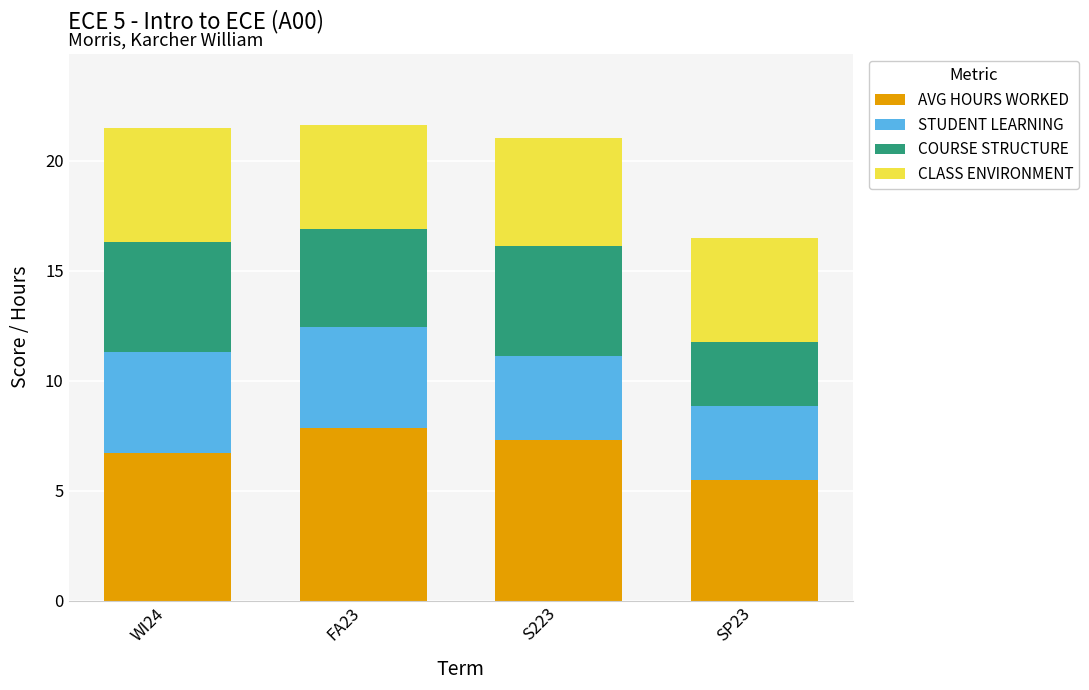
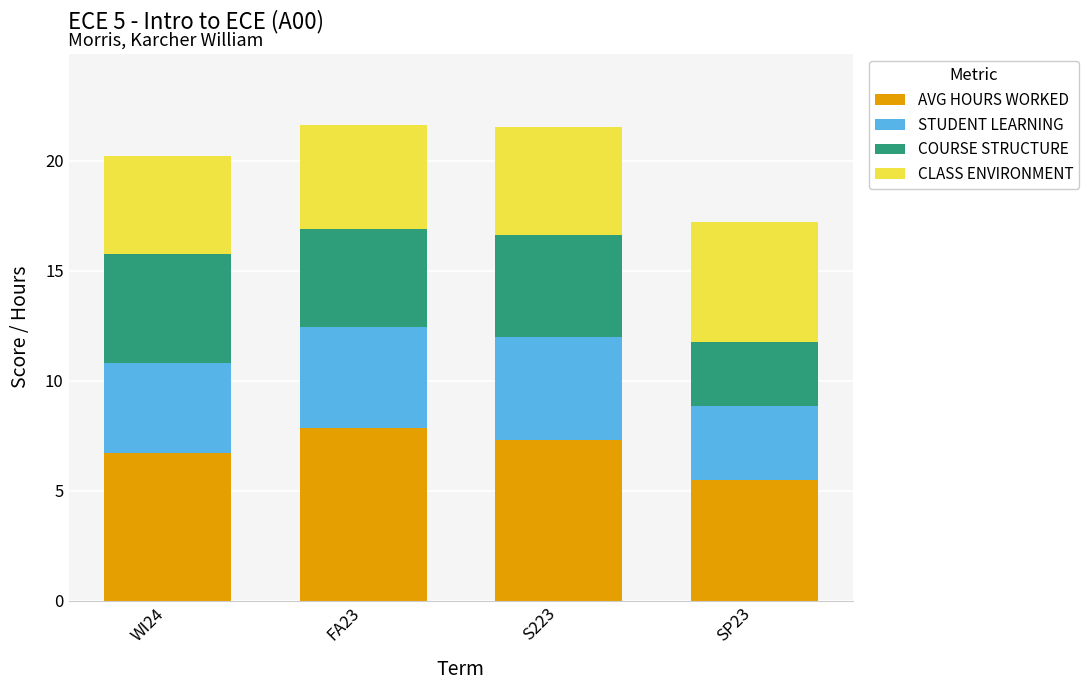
STUDENT LEARNING, WI24: 4.6 -> 4.1
CLASS ENVIRONMENT, WI24: 5.2 -> 4.5
STUDENT LEARNING, S223: 3.8 -> 4.7
COURSE STRUCTURE, S223: 5.0 -> 4.6
CLASS ENVIRONMENT, SP23: 4.8 -> 5.4
